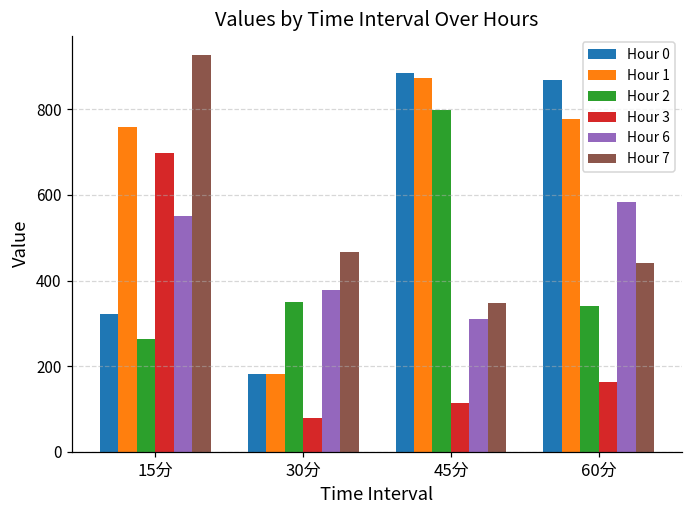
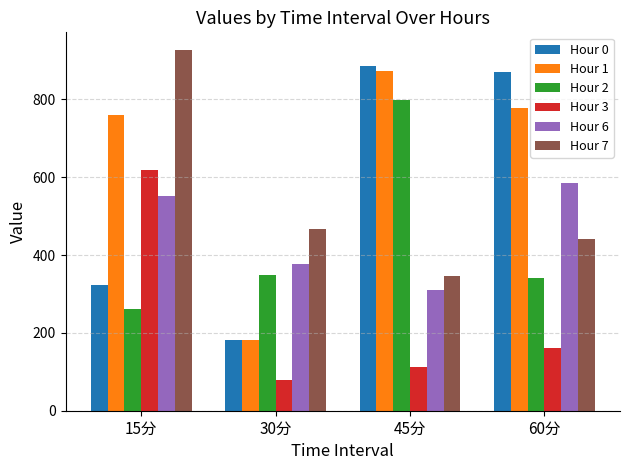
Hour 3, 15分: 700 -> 620
